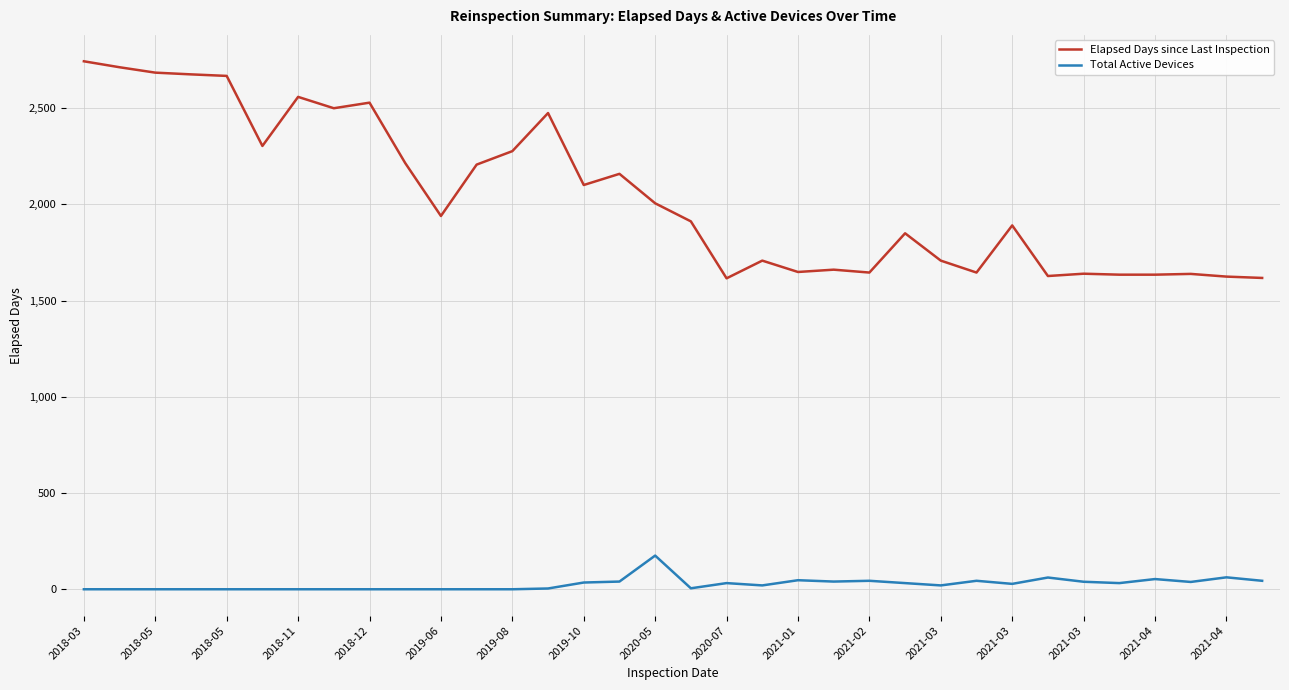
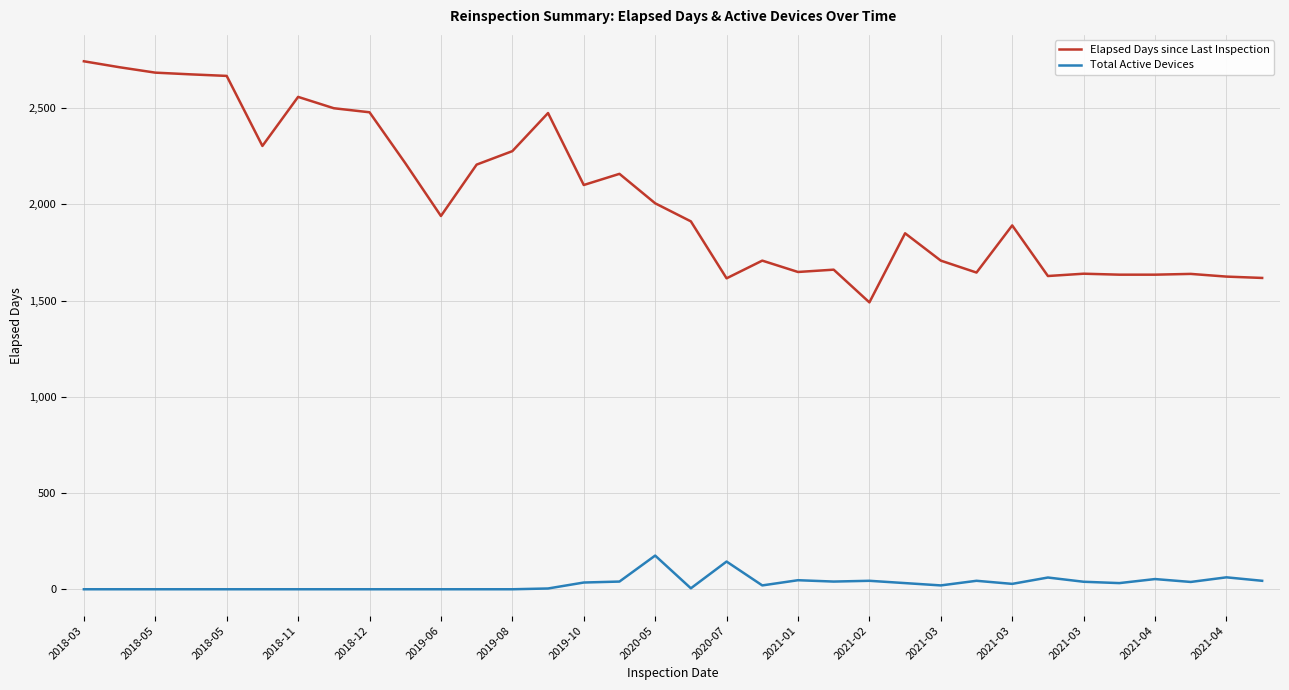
Elapsed Days since Last Inspection, 2018-12: 2,530 -> 2,480
Total Active Devices, 2020-07: 30 -> 140
Elapsed Days since Last Inspection, 2021-02: 1,650 -> 1,490
